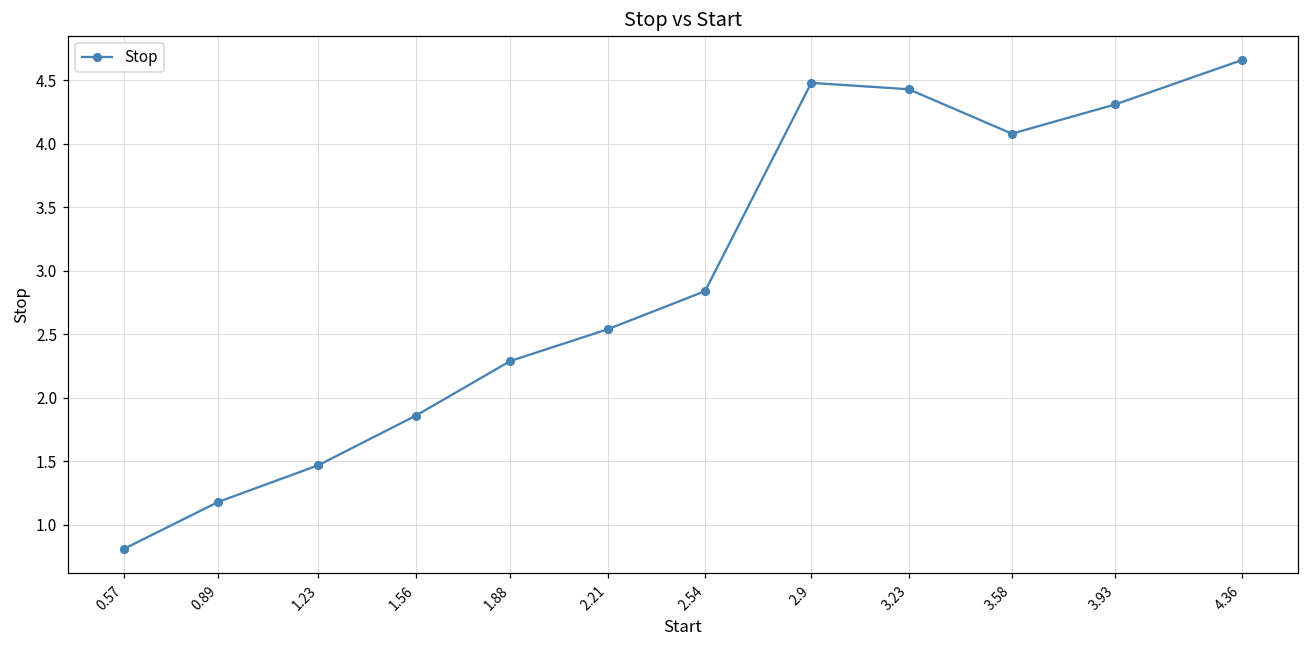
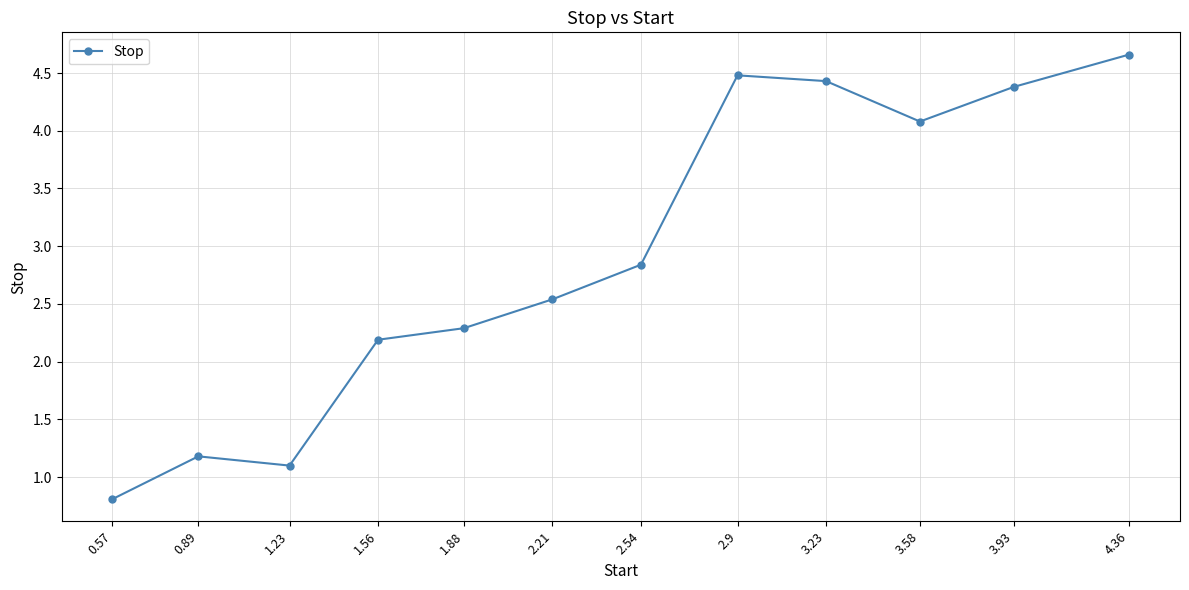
1.23: 1.47 -> 1.10
1.56: 1.86 -> 2.19
3.93: 4.31 -> 4.38
